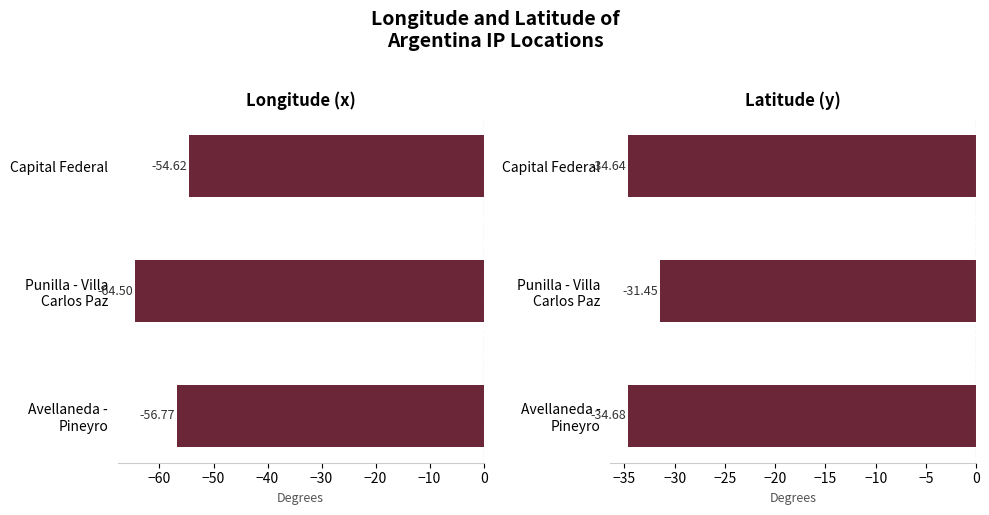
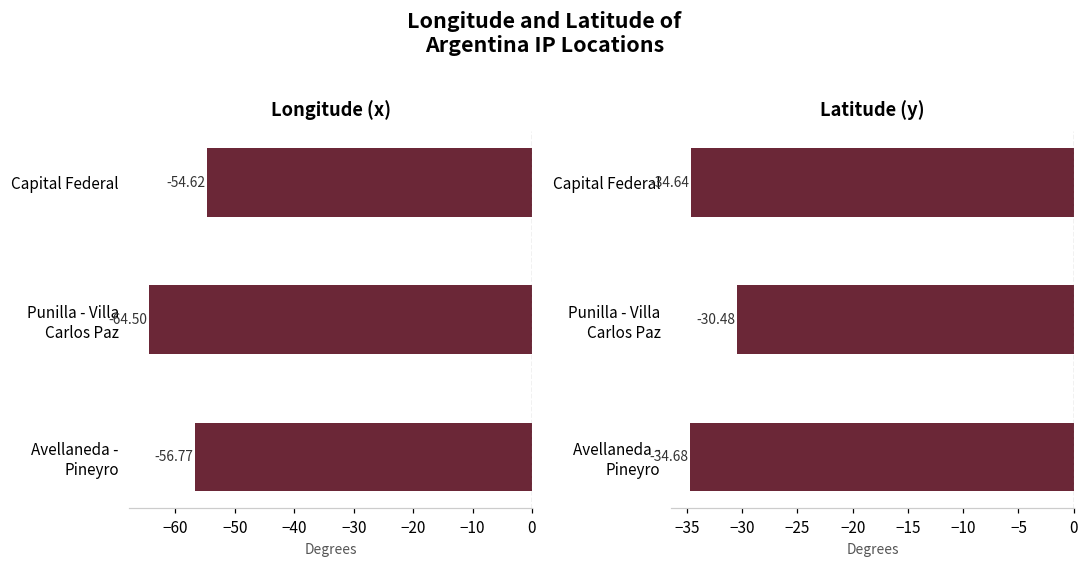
Latitude (y), Punilla - Villa Carlos Paz: -31.45 -> -30.48
